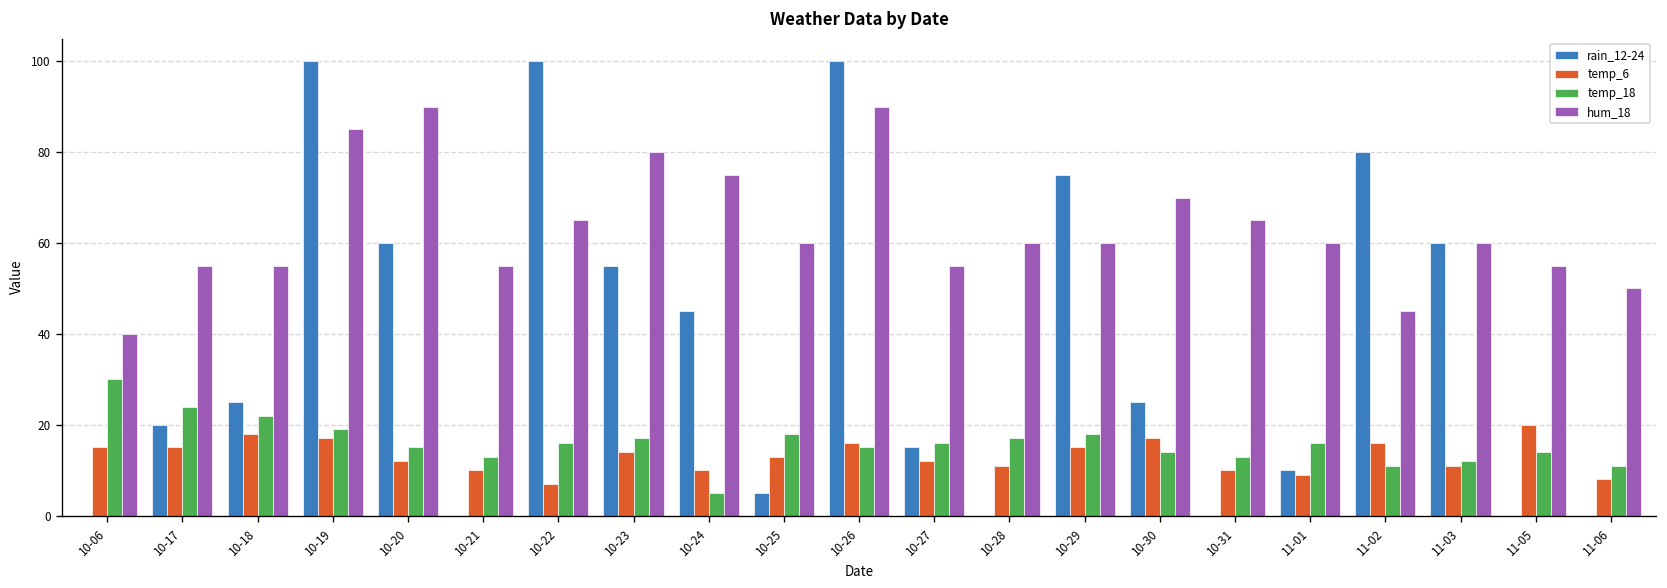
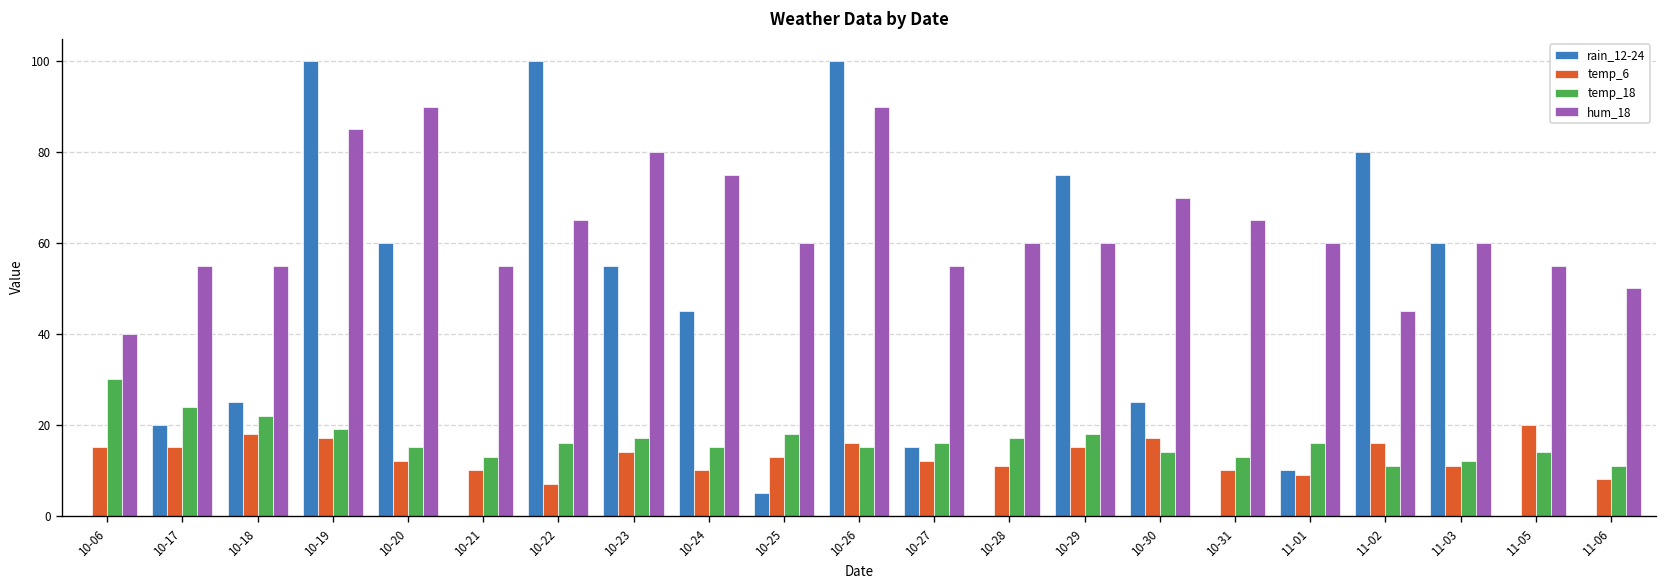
temp_18, 10-24: 5 -> 15
